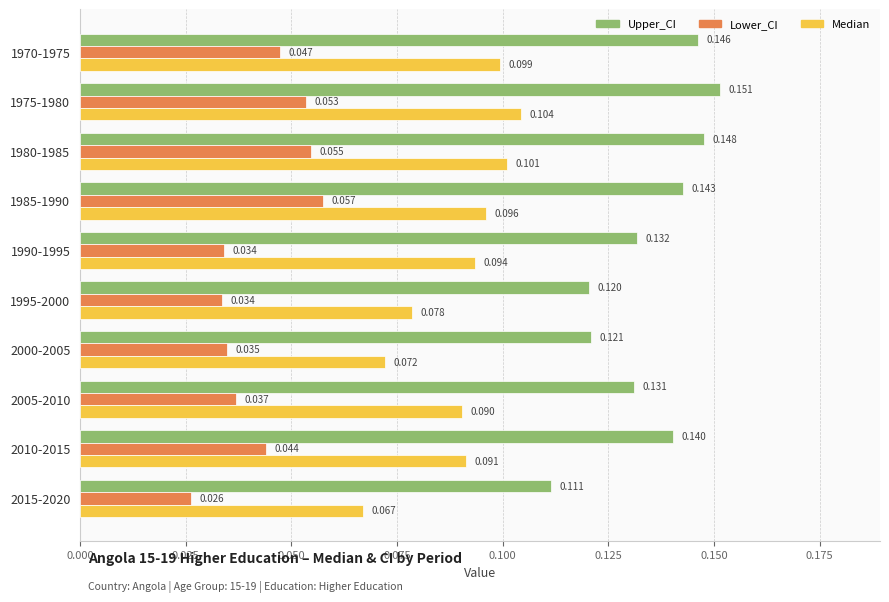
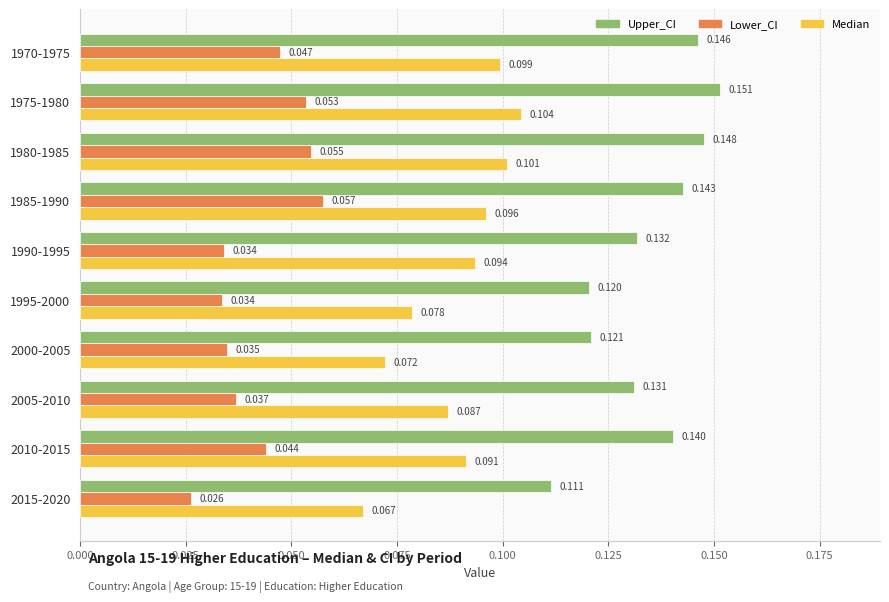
Median, 2005-2010: 0.090 -> 0.087
